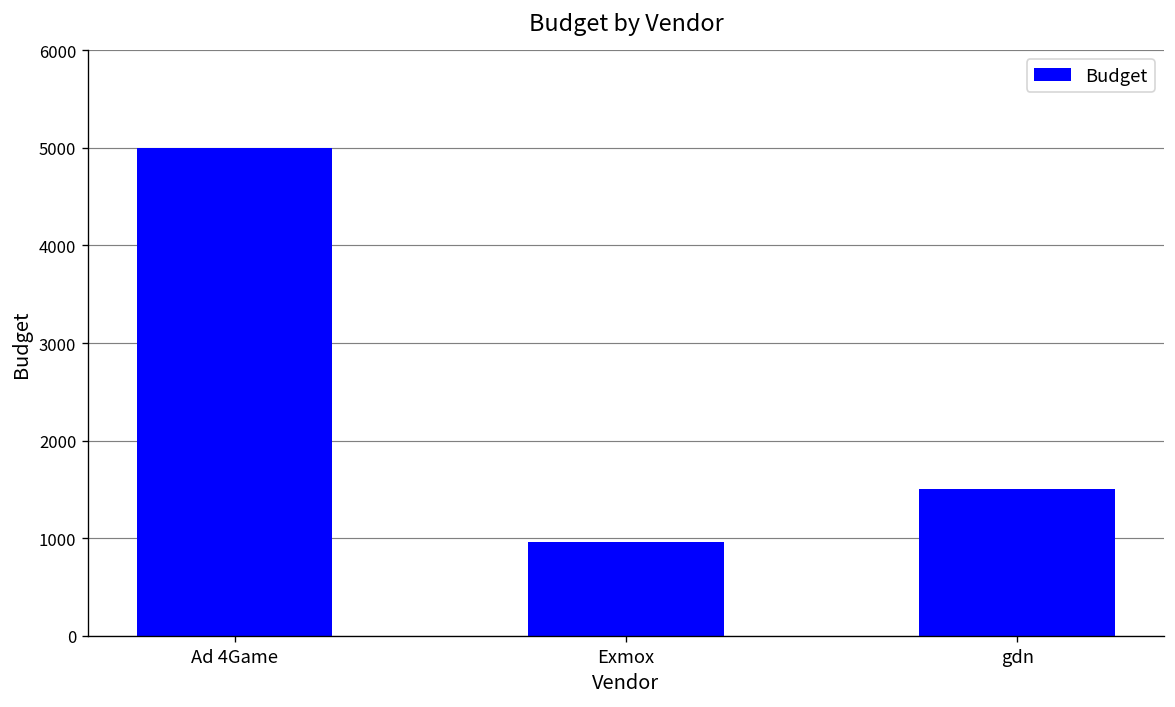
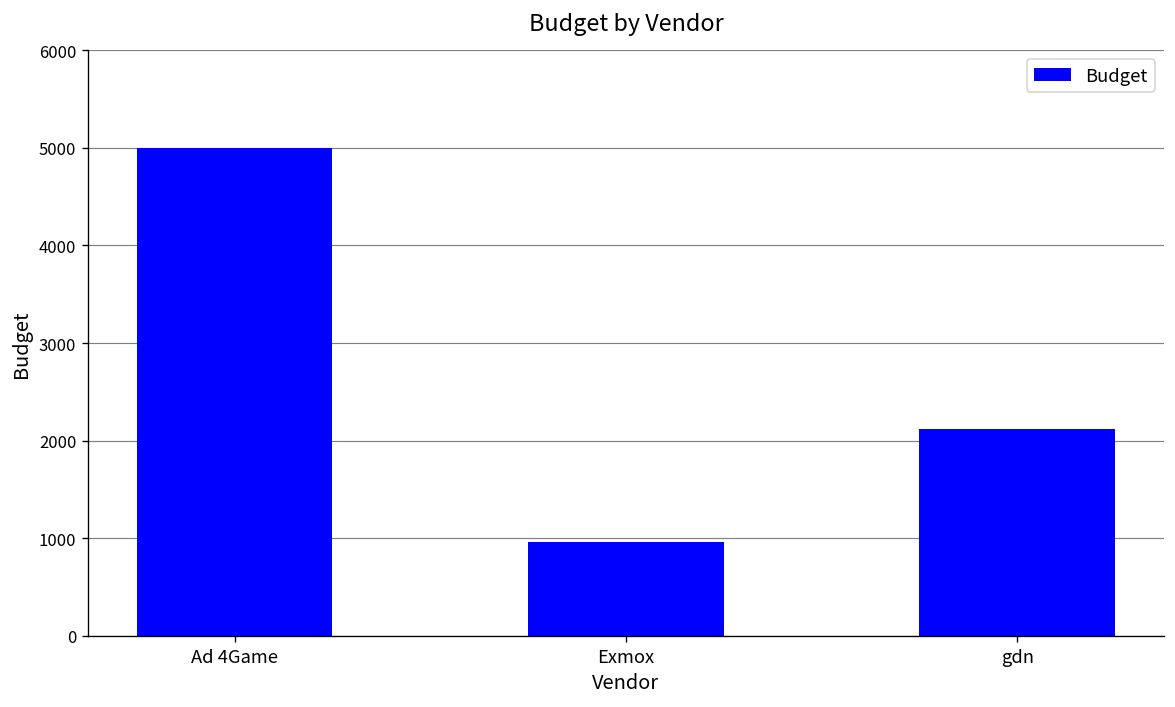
gdn: 1500 -> 2100
